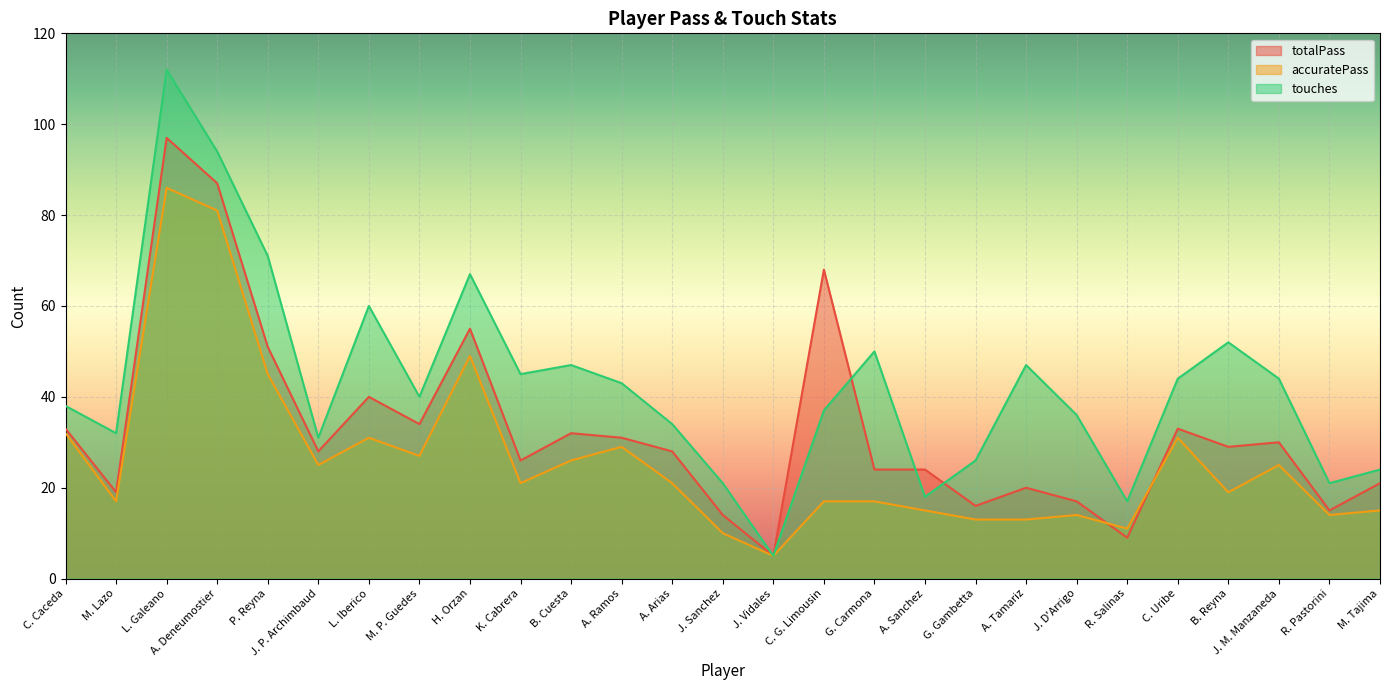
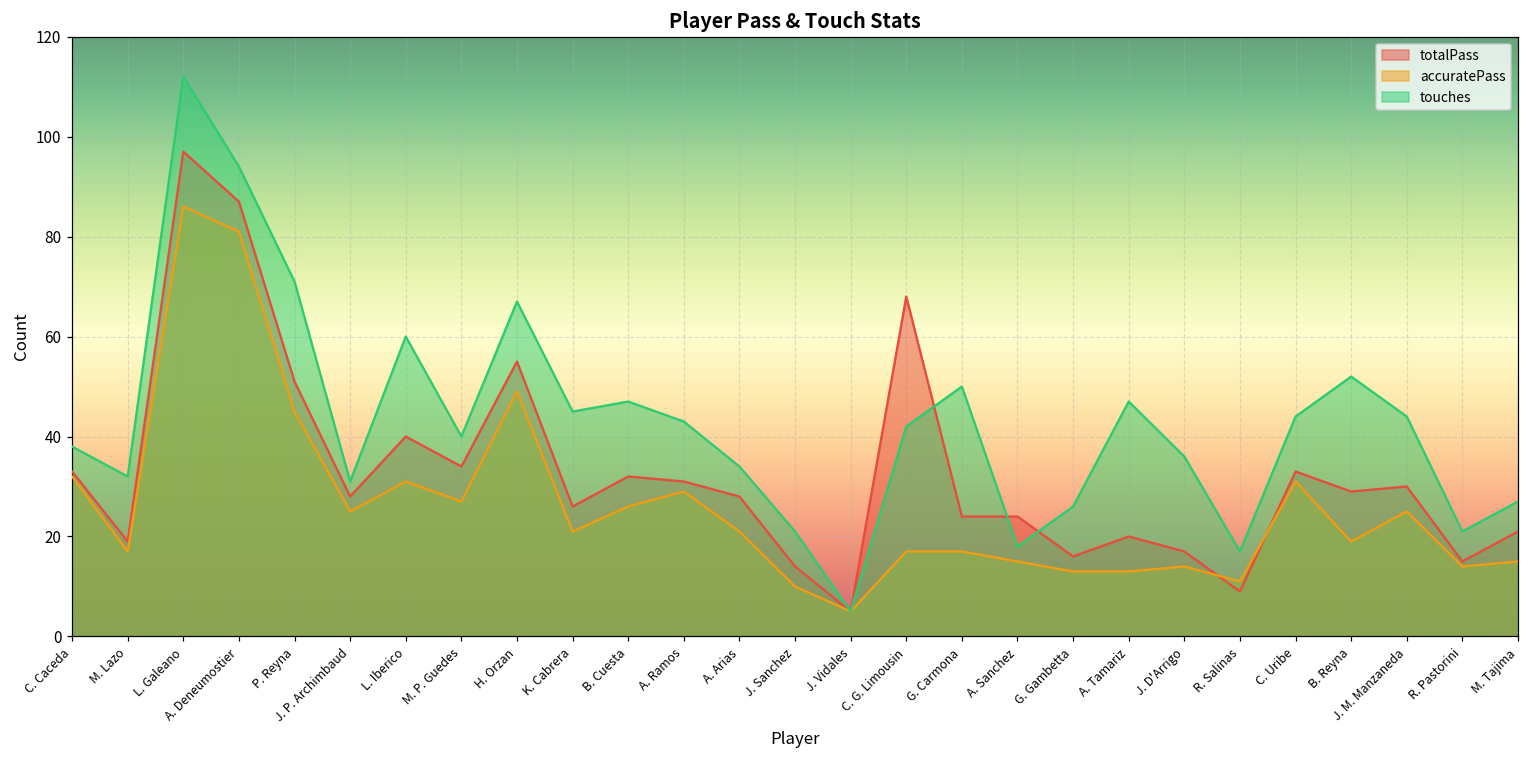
touches, C. G. Limousin: 37 -> 42
touches, M. Tajima: 24 -> 27
